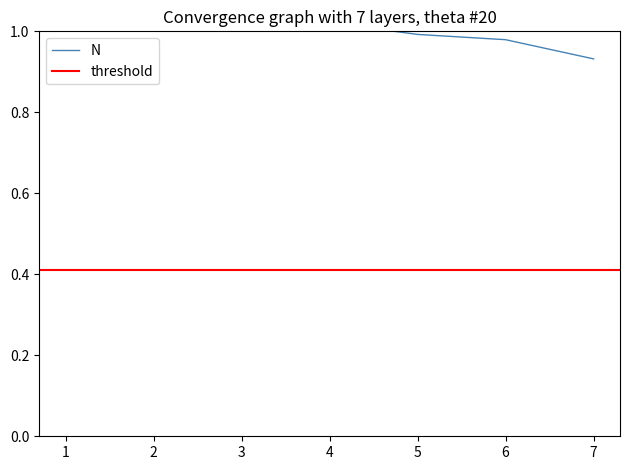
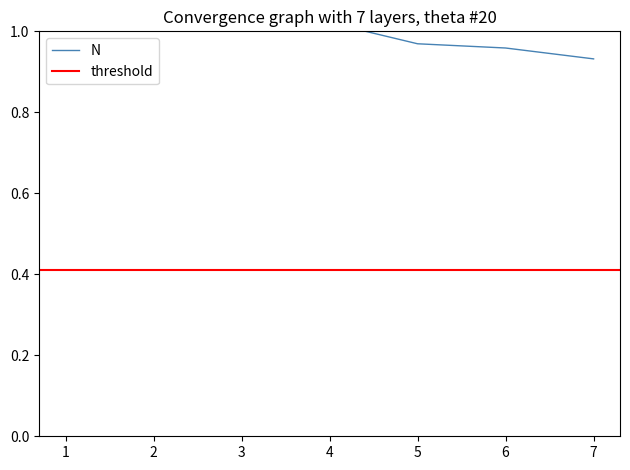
5: 0.99 -> 0.97
6: 0.98 -> 0.96
